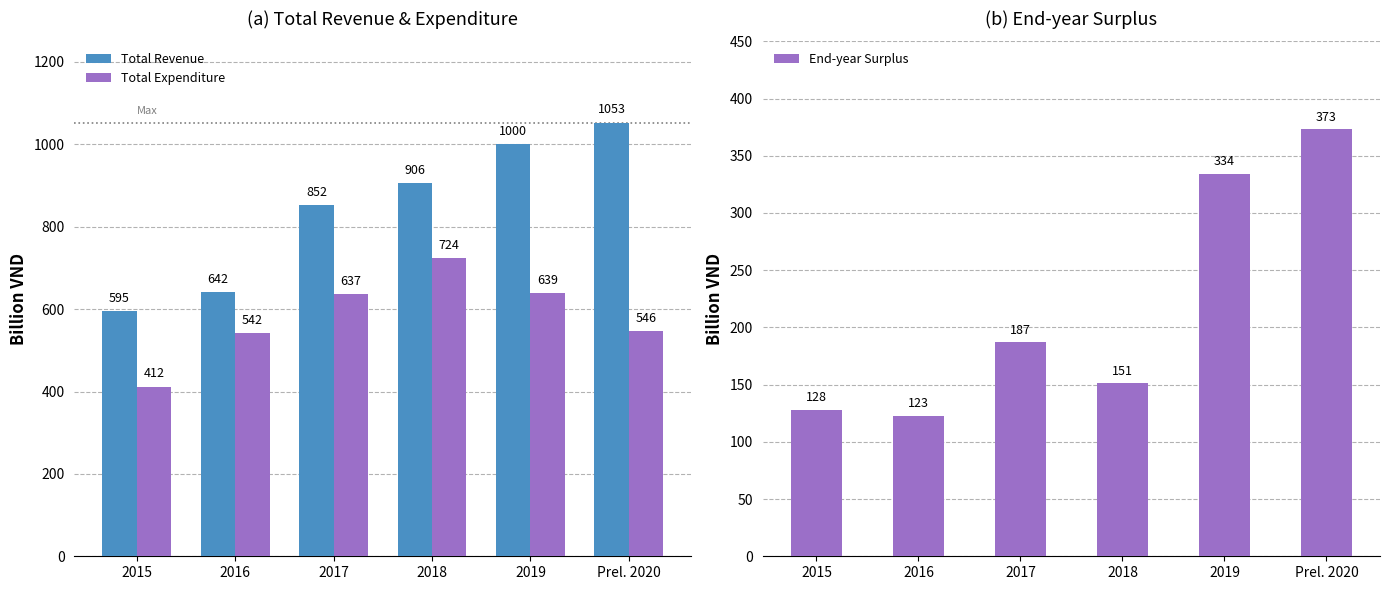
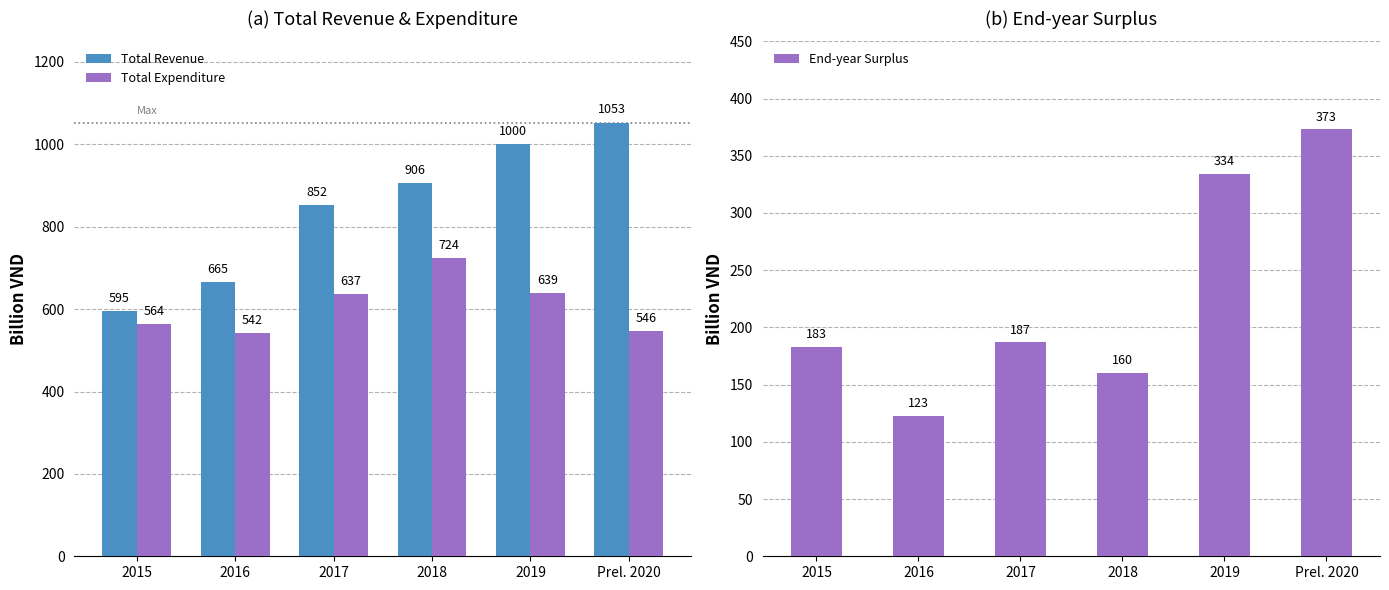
(a) Total Revenue & Expenditure, Total Expenditure, 2015: 412 -> 564
(a) Total Revenue & Expenditure, Total Revenue, 2016: 642 -> 665
(b) End-year Surplus, 2015: 128 -> 183
(b) End-year Surplus, 2018: 151 -> 160
